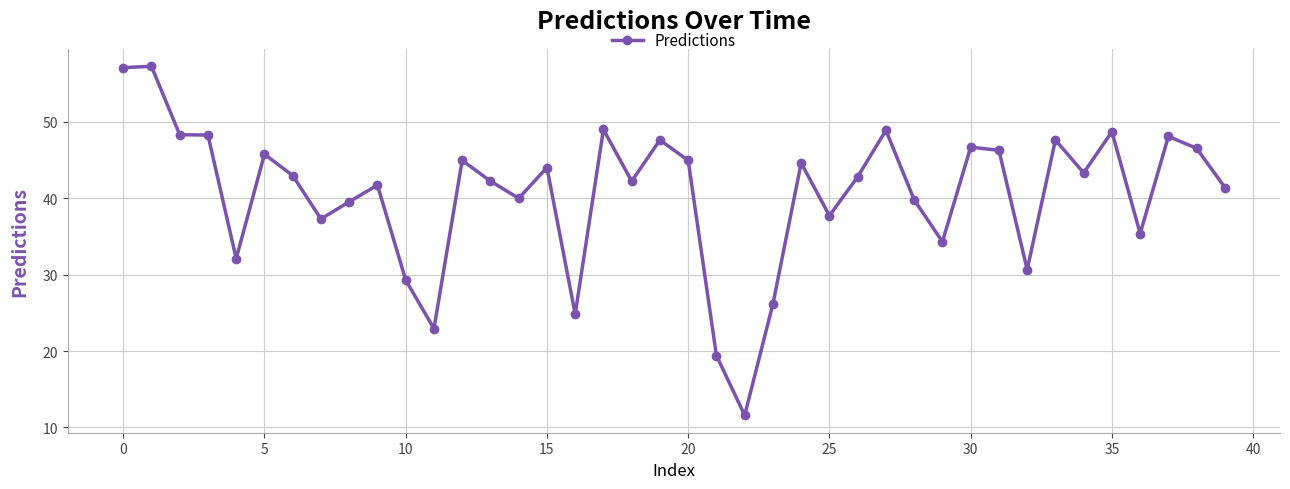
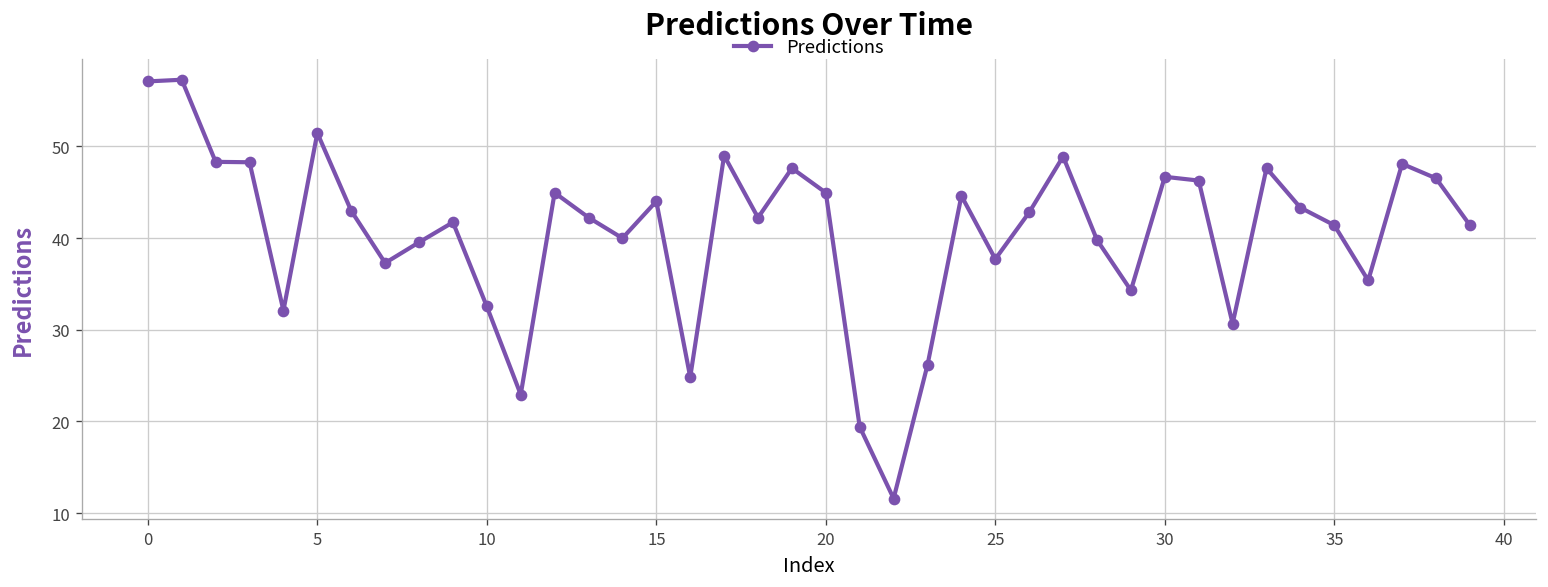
5: 46 -> 51
10: 29 -> 33
35: 49 -> 41
